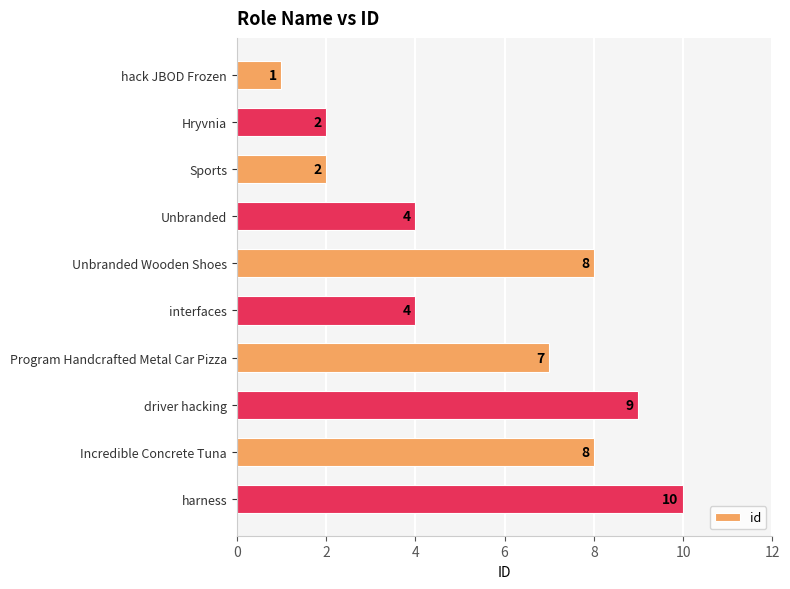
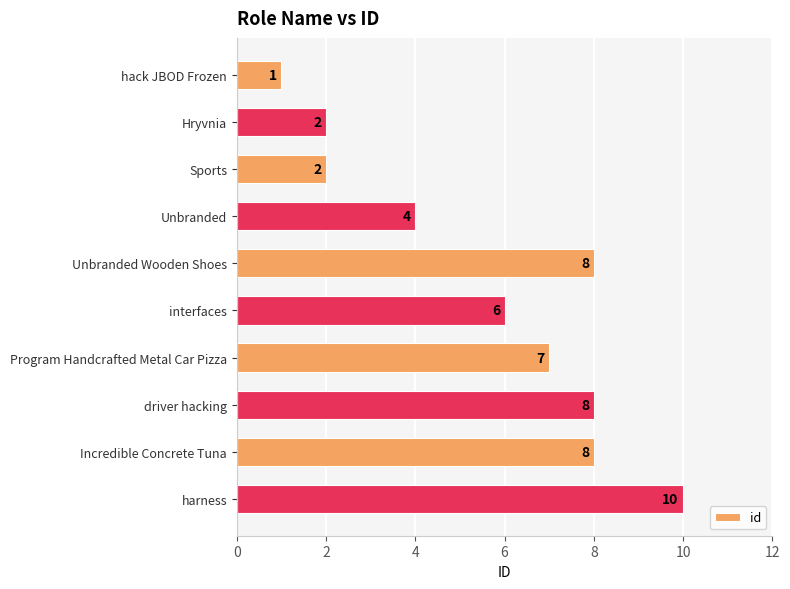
interfaces: 4 -> 6
driver hacking: 9 -> 8
